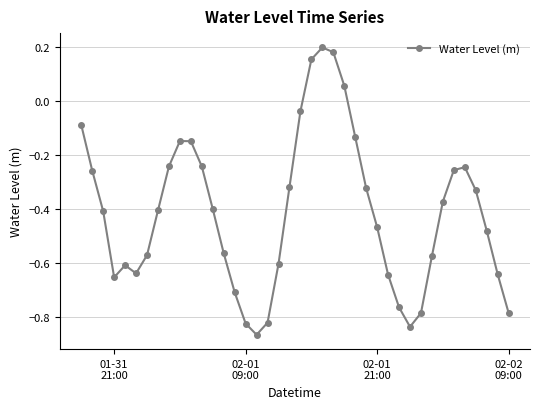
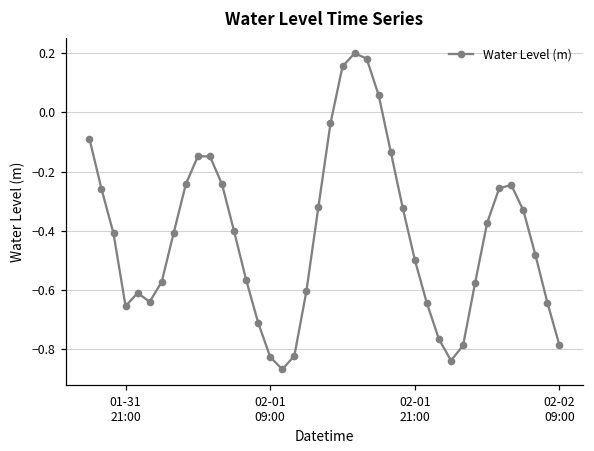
02-01 21:00: -0.47 -> -0.50
